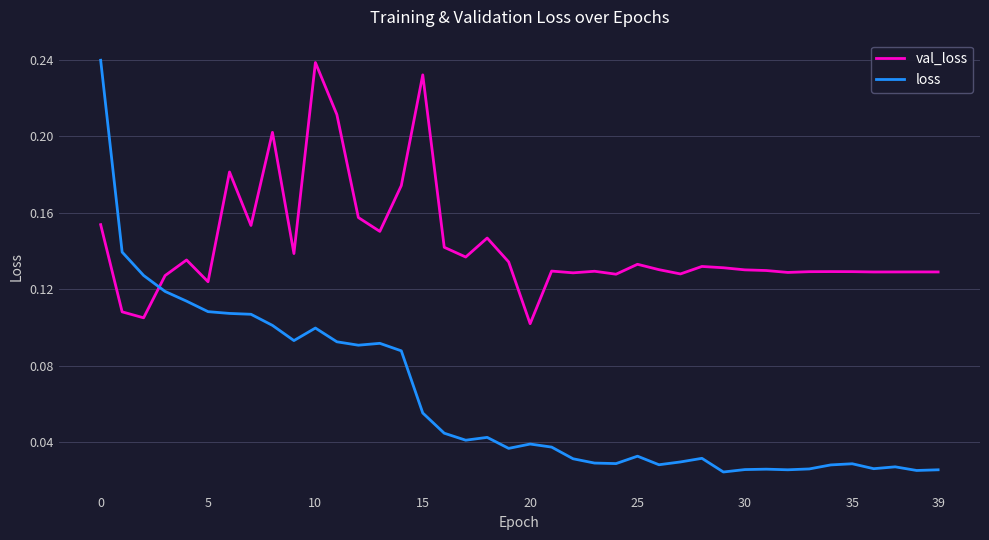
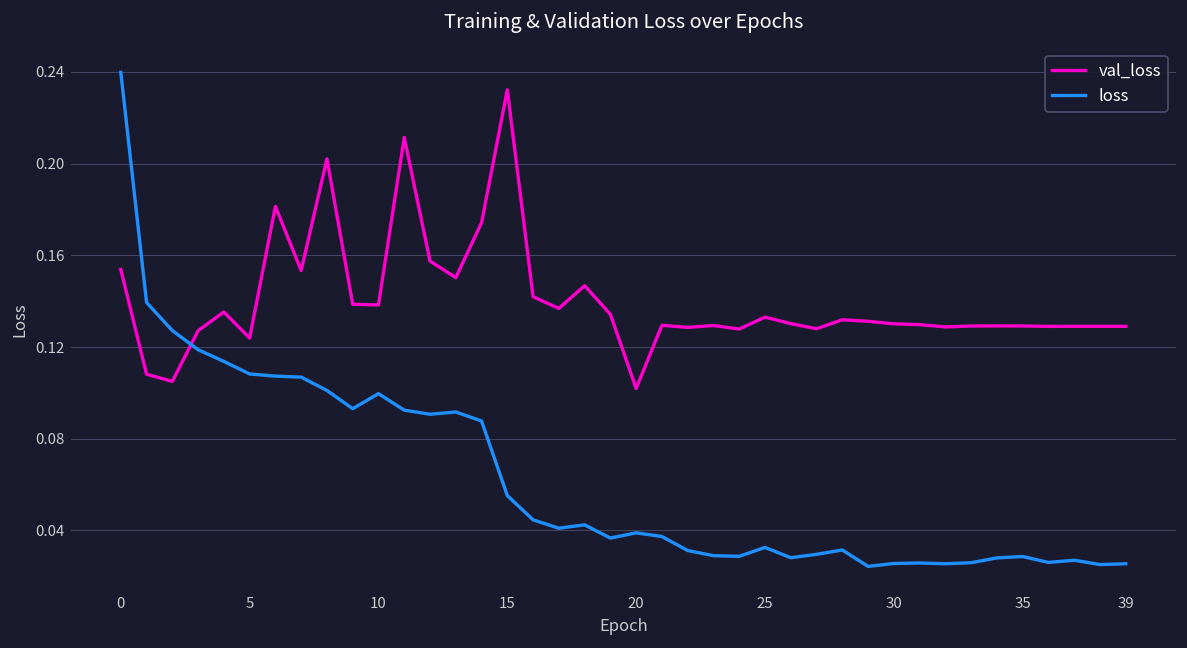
val_loss, 10: 0.239 -> 0.138
